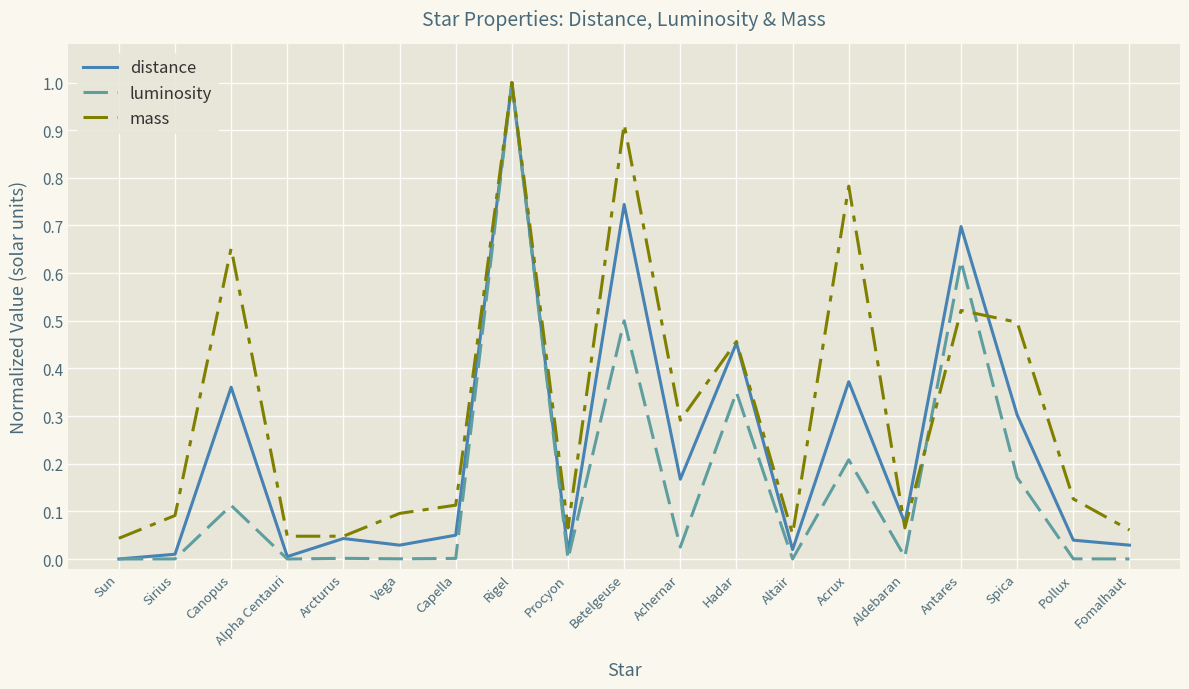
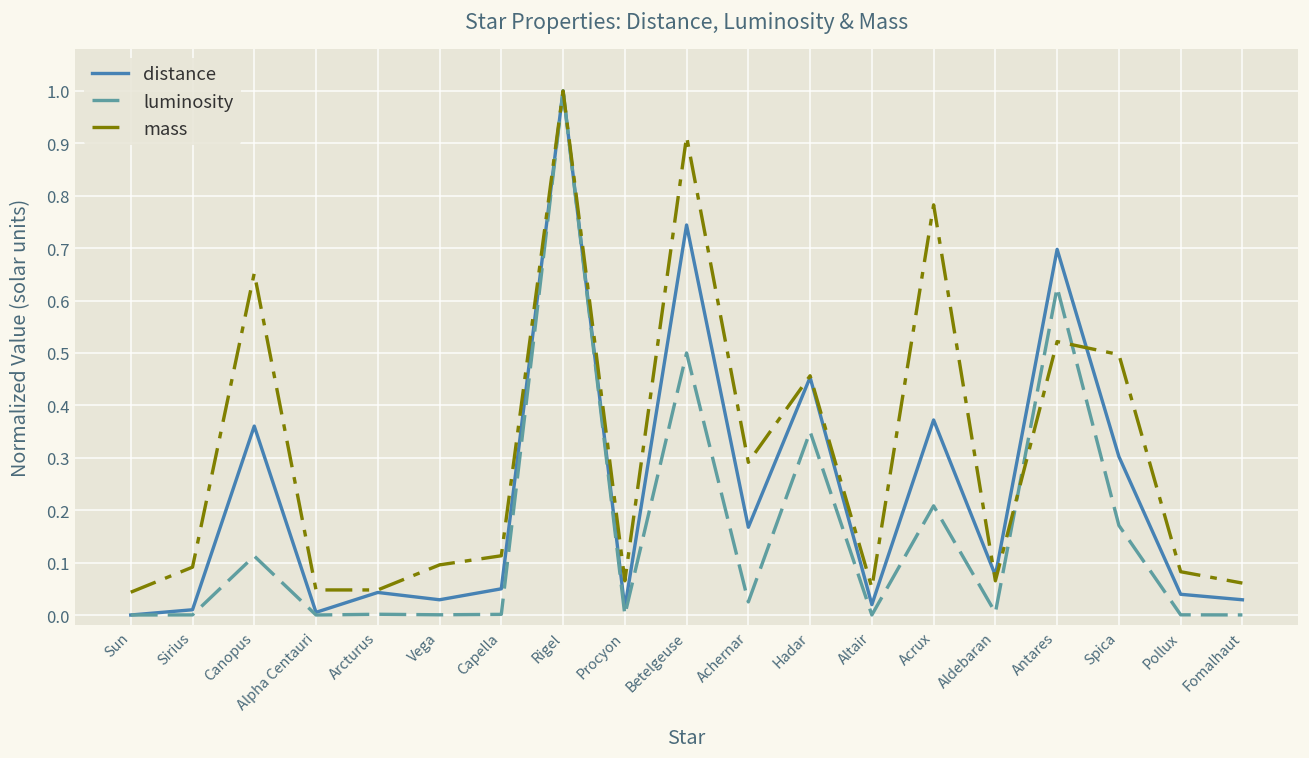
mass, Pollux: 0.13 -> 0.08
